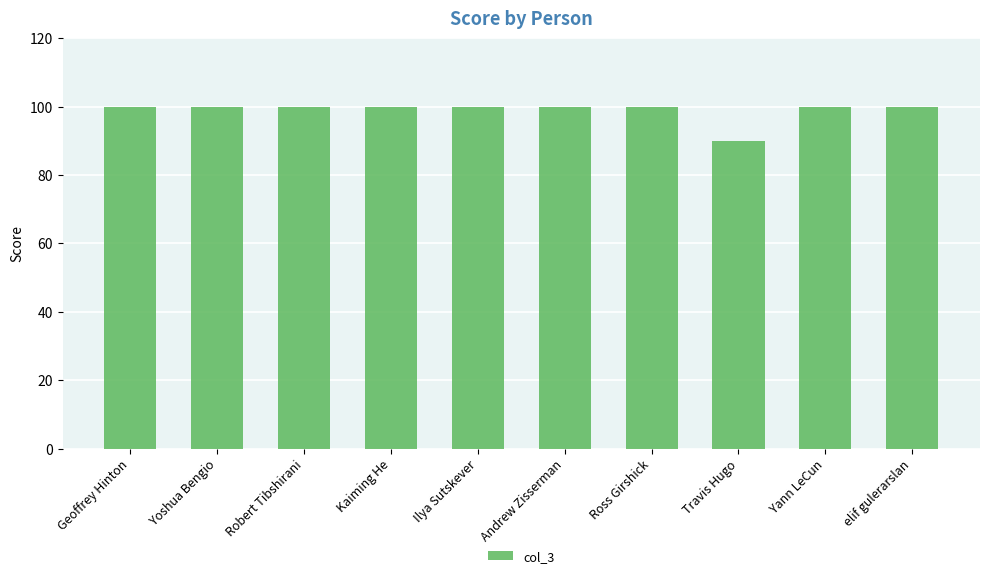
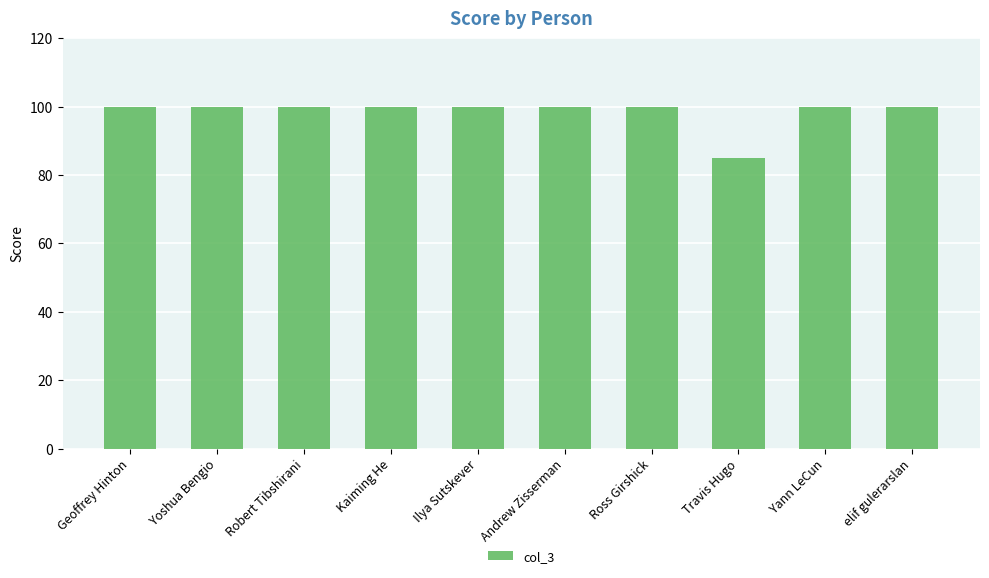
Travis Hugo: 90 -> 85
